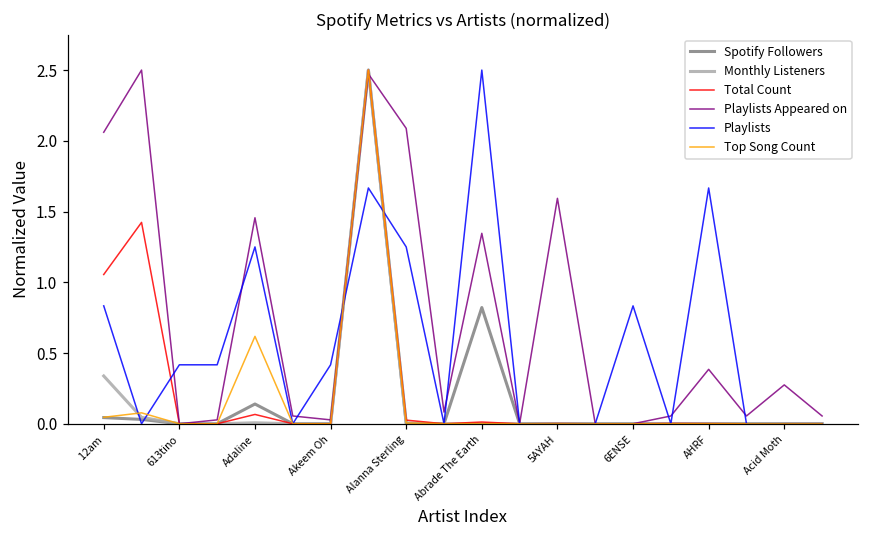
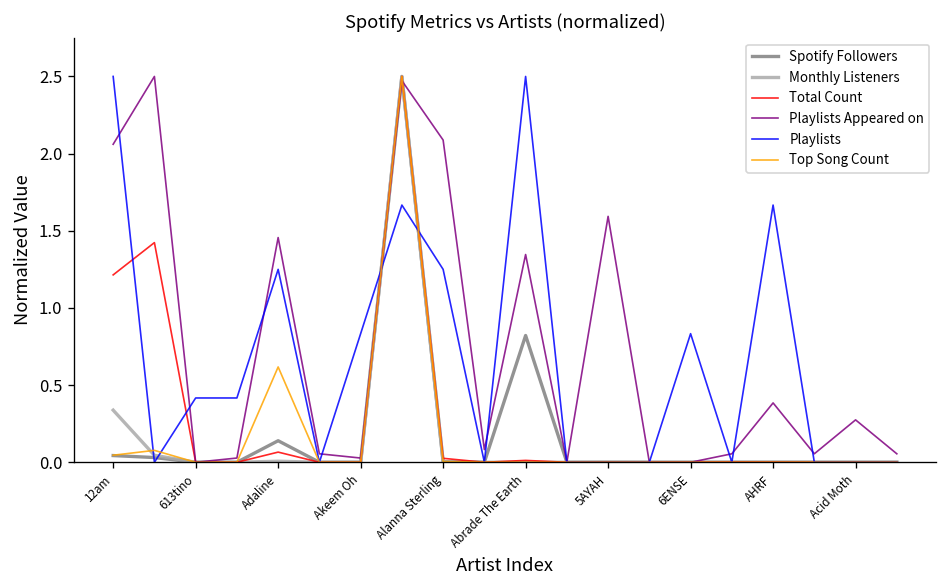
Total Count, 12am: 1.05 -> 1.21
Playlists, 12am: 0.83 -> 2.50
Playlists, Akeem Oh: 0.42 -> 0.83
